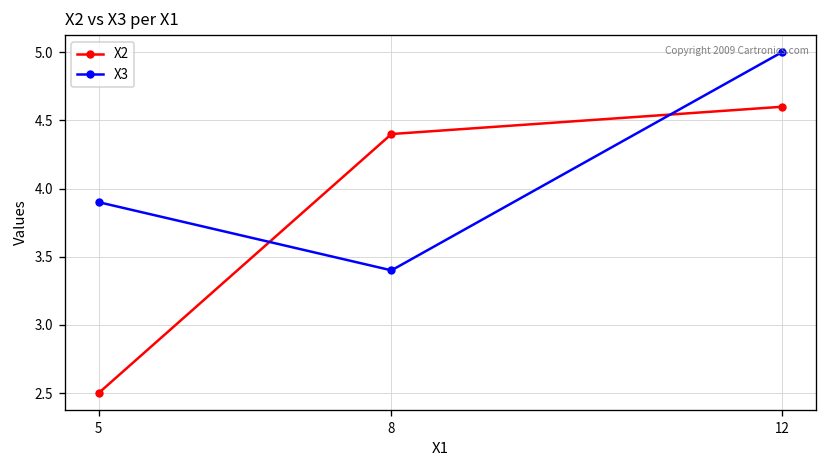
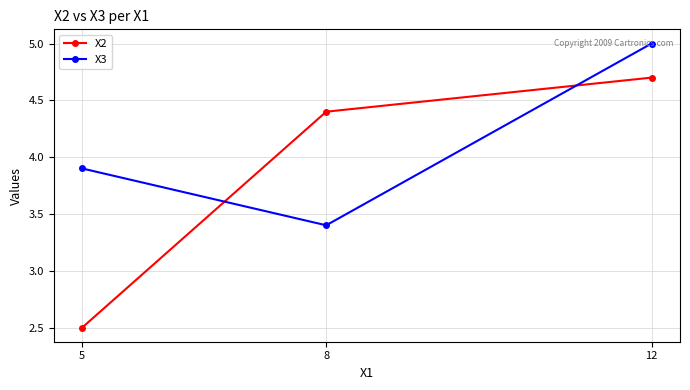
X2, 12: 4.6 -> 4.7
